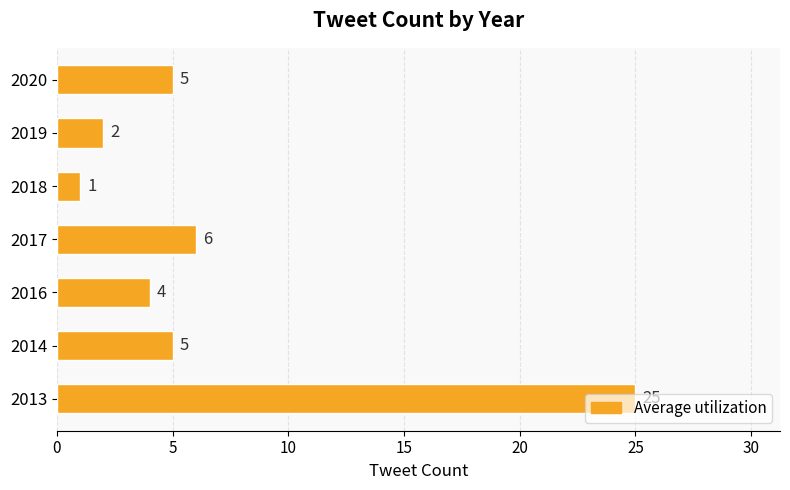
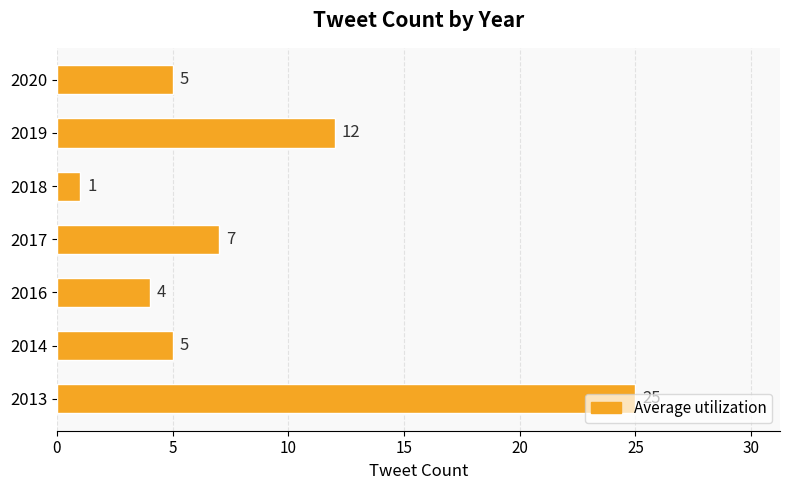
2019: 2 -> 12
2017: 6 -> 7
